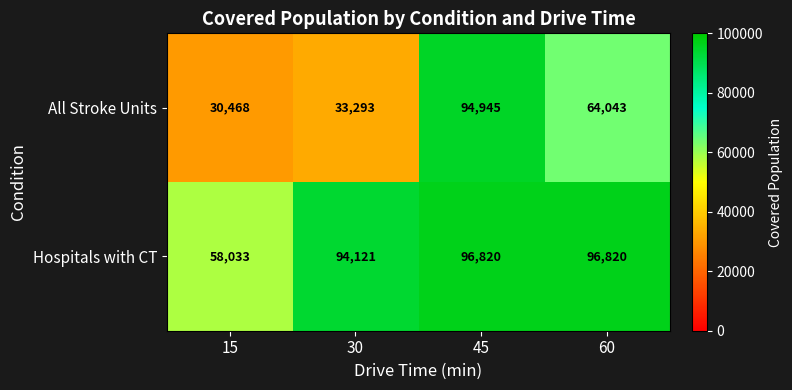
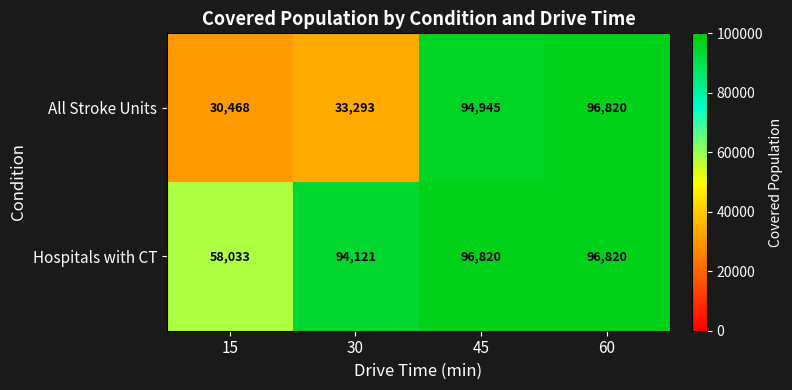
All Stroke Units, 60: 64,043 -> 96,820
